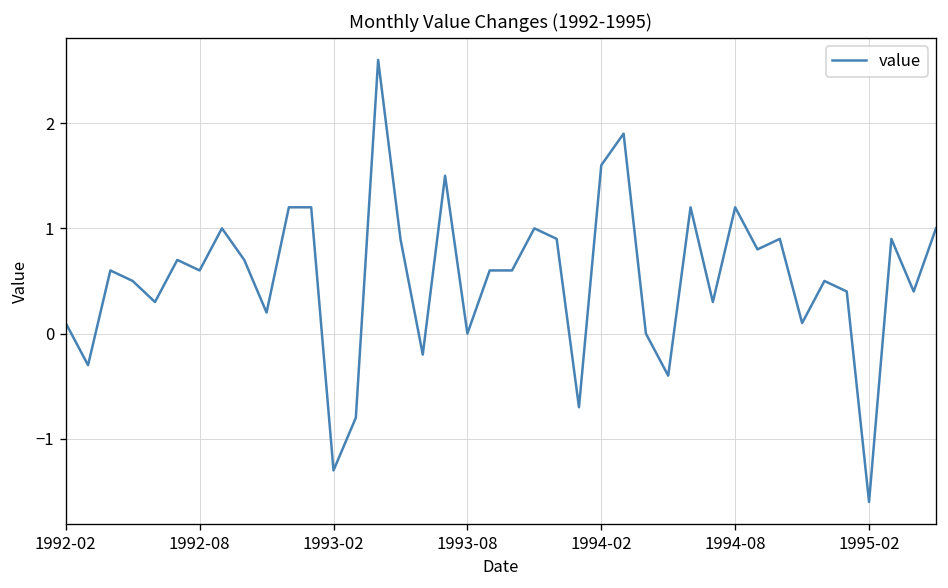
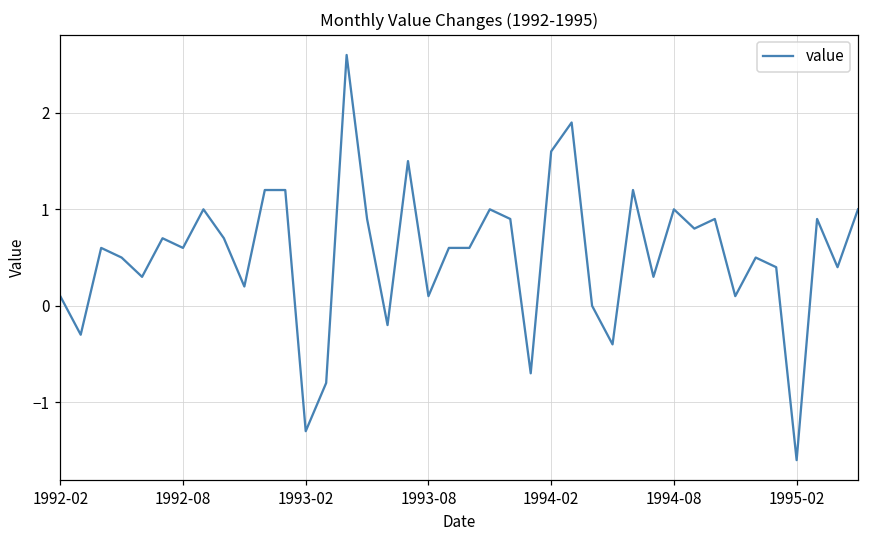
1993-08: 0.0 -> 0.1
1994-08: 1.2 -> 1.0
